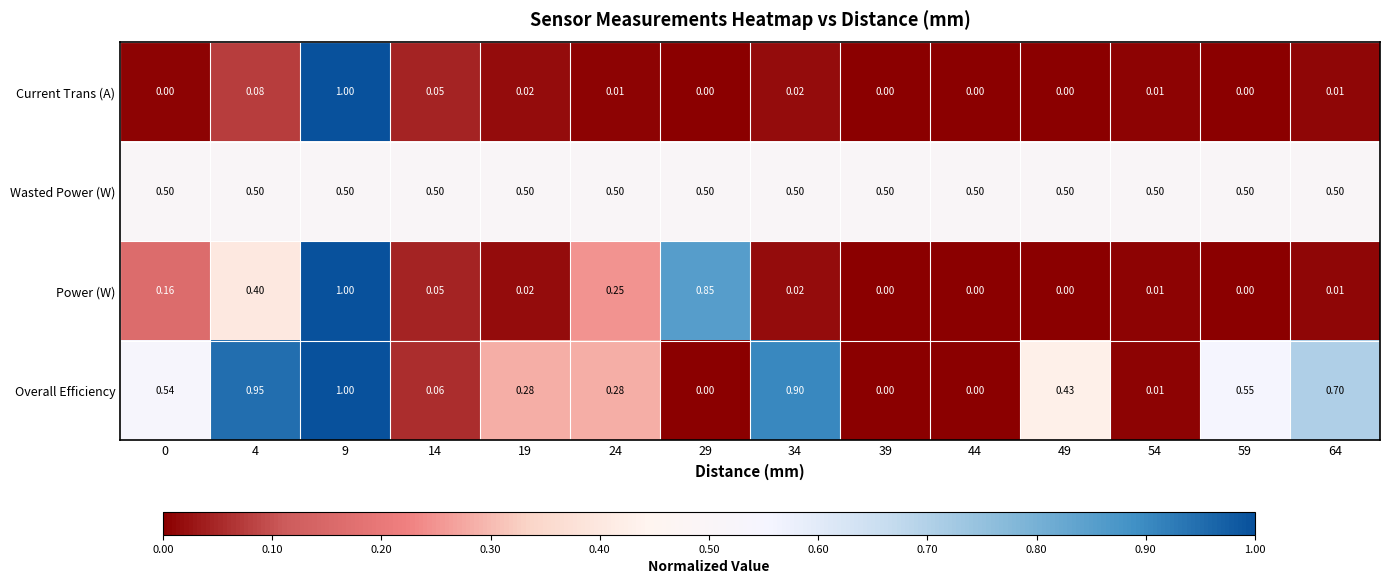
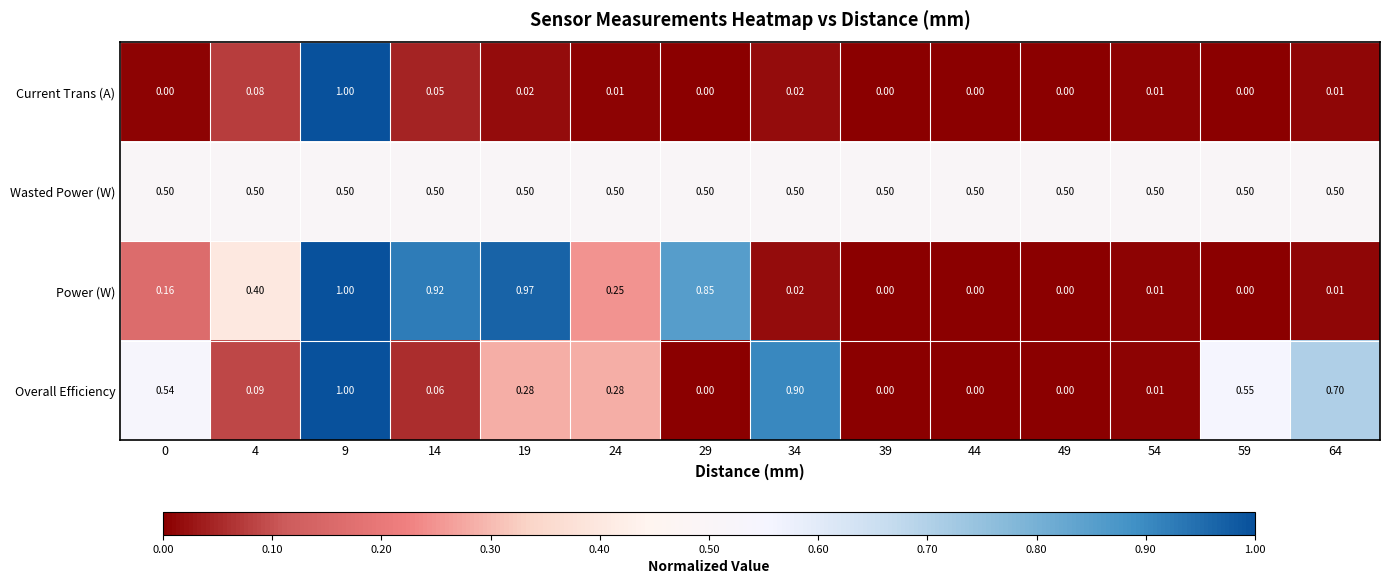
Power (W), 14: 0.05 -> 0.92
Power (W), 19: 0.02 -> 0.97
Overall Efficiency, 4: 0.95 -> 0.09
Overall Efficiency, 49: 0.43 -> 0.00
